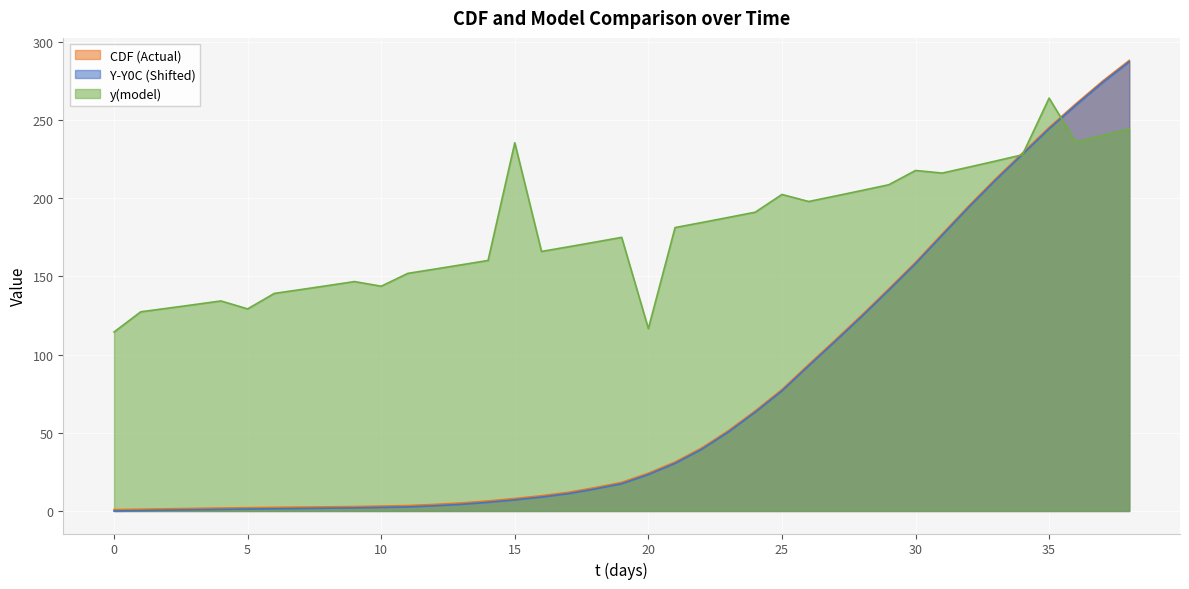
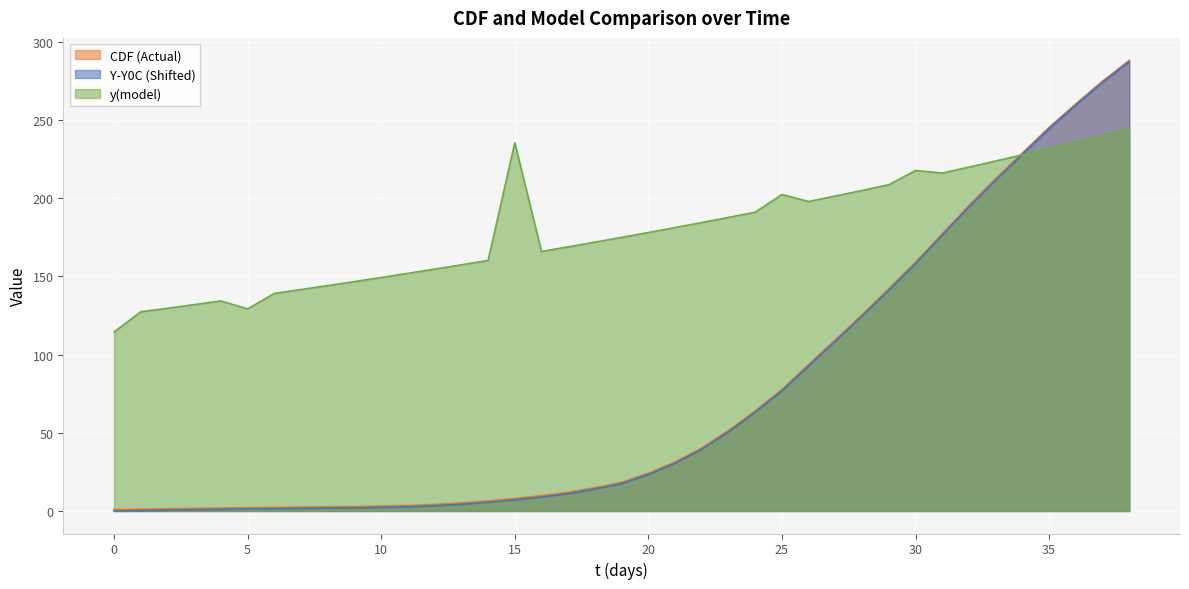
y(model), 10: 144 -> 149
y(model), 20: 117 -> 178
y(model), 35: 264 -> 232
